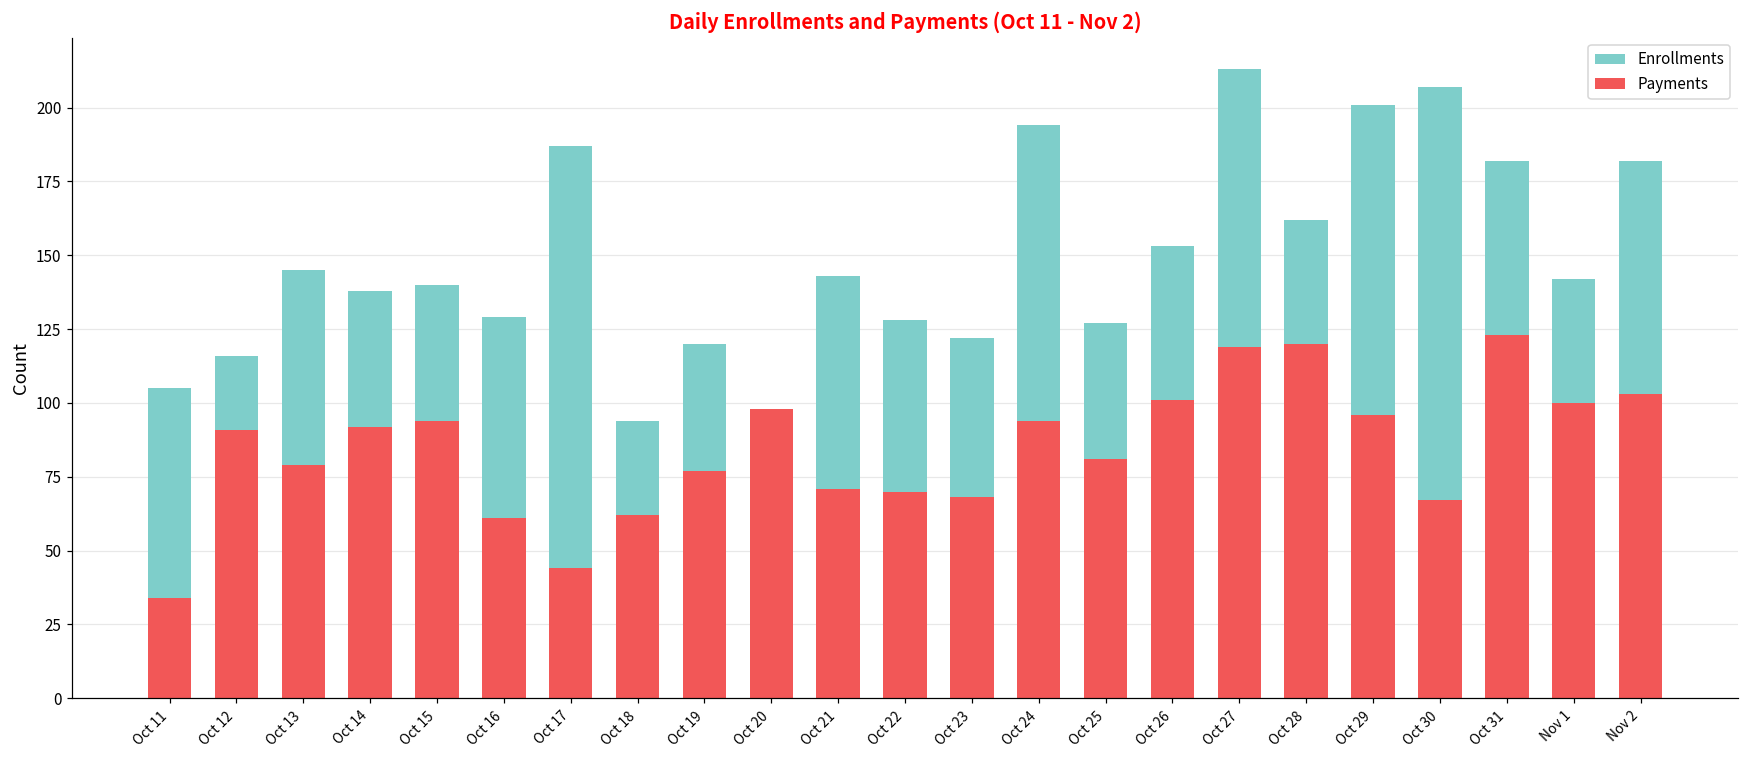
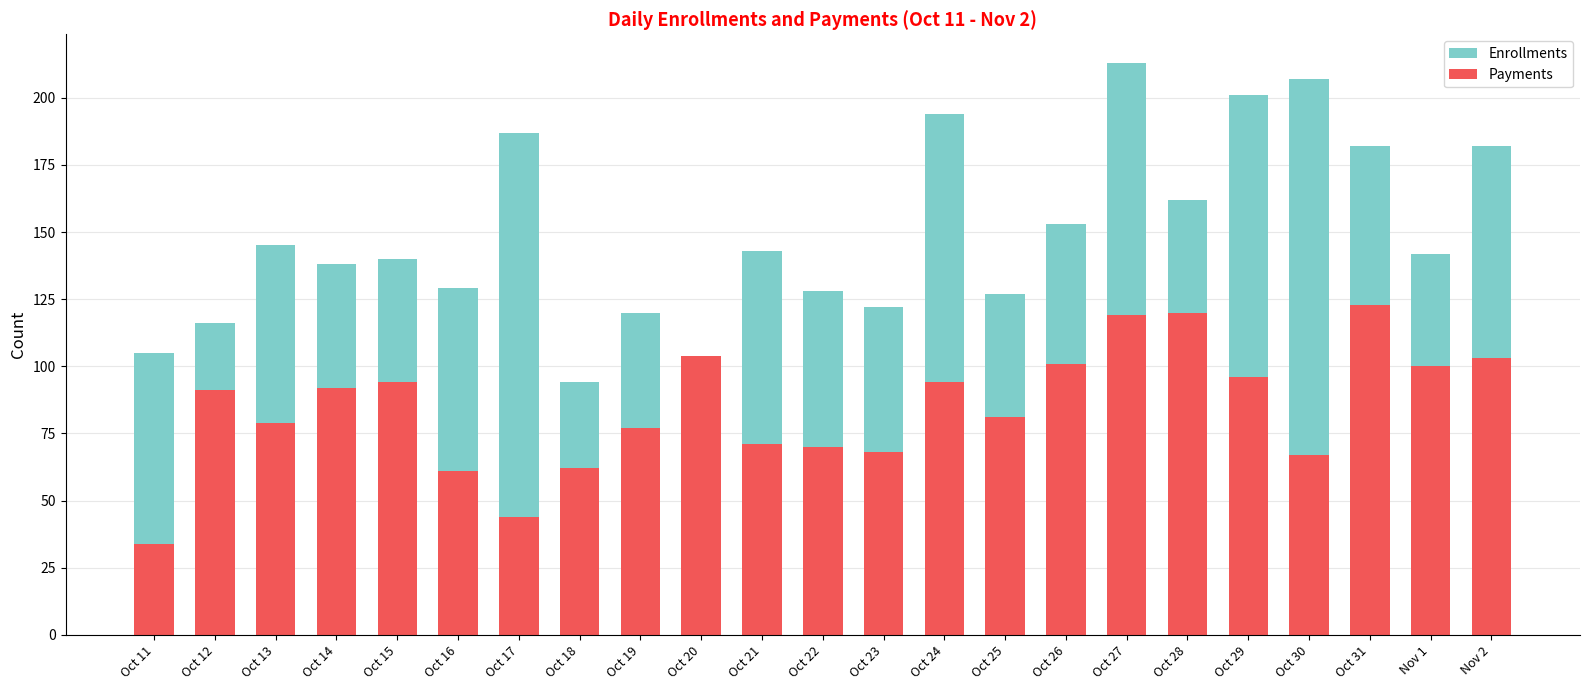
Payments, Oct 20: 98 -> 104
